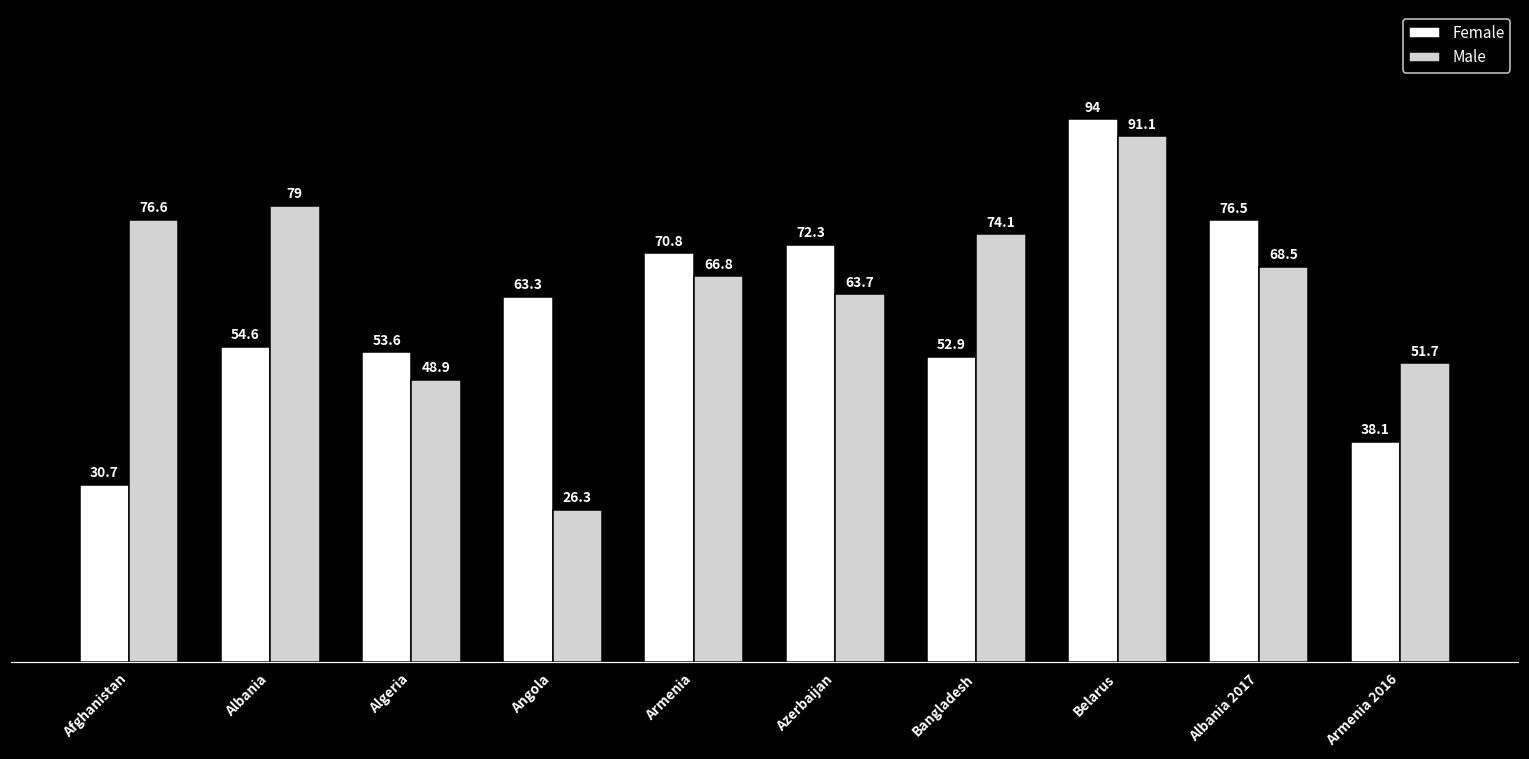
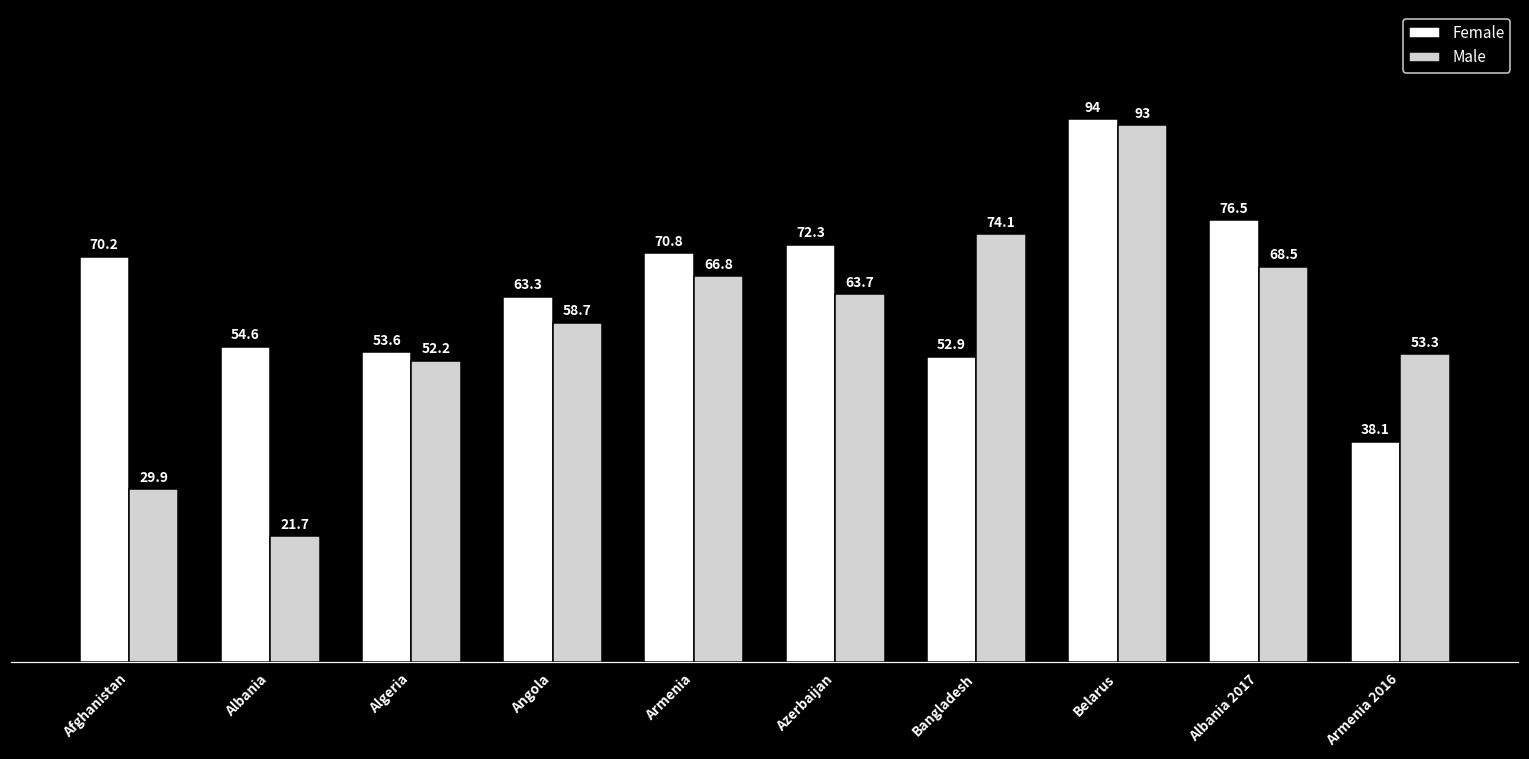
Female, Afghanistan: 30.7 -> 70.2
Male, Afghanistan: 76.6 -> 29.9
Male, Albania: 79 -> 21.7
Male, Algeria: 48.9 -> 52.2
Male, Angola: 26.3 -> 58.7
Male, Belarus: 91.1 -> 93
Male, Armenia 2016: 51.7 -> 53.3
